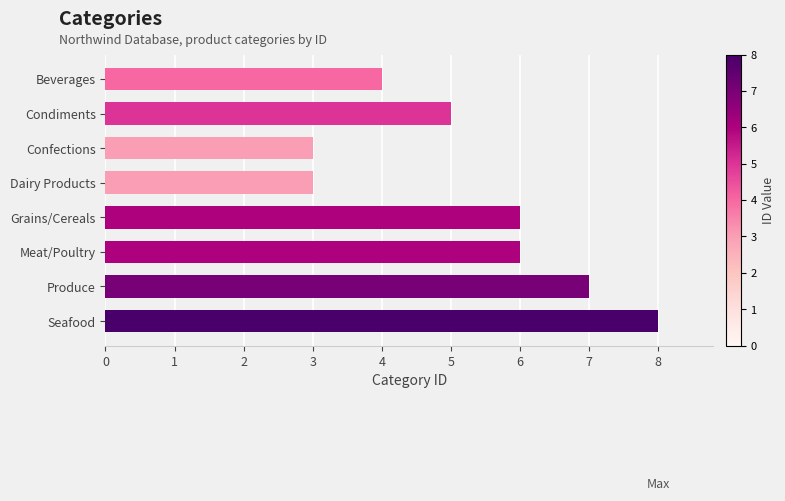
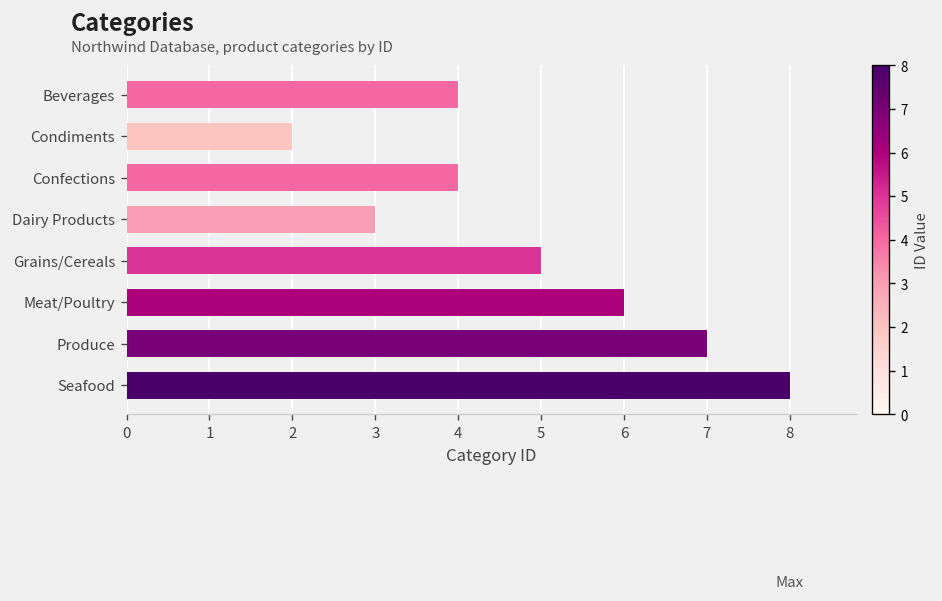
Condiments: 5 -> 2
Confections: 3 -> 4
Grains/Cereals: 6 -> 5
